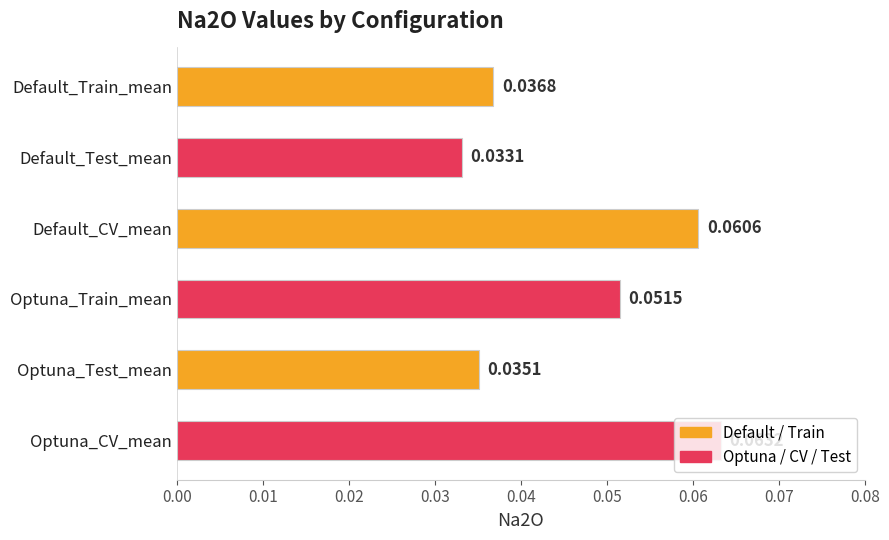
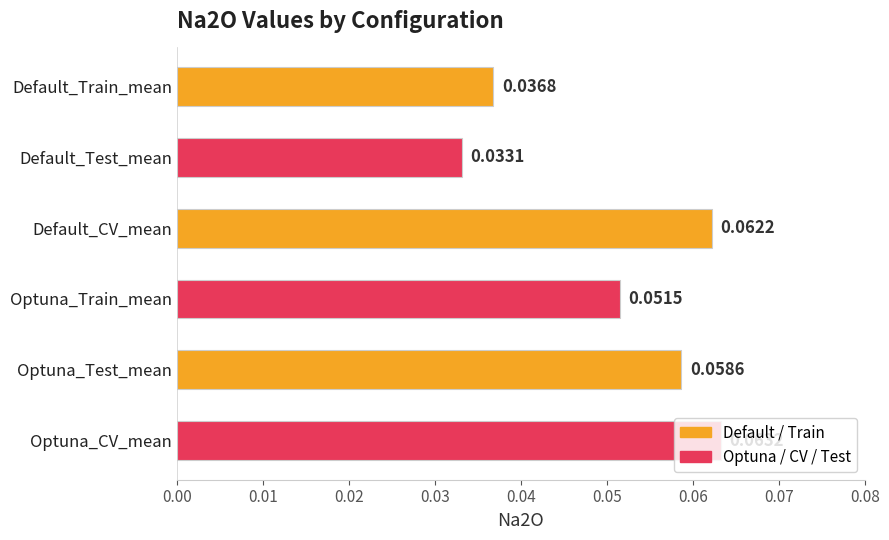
Default_CV_mean: 0.0606 -> 0.0622
Optuna_Test_mean: 0.0351 -> 0.0586
